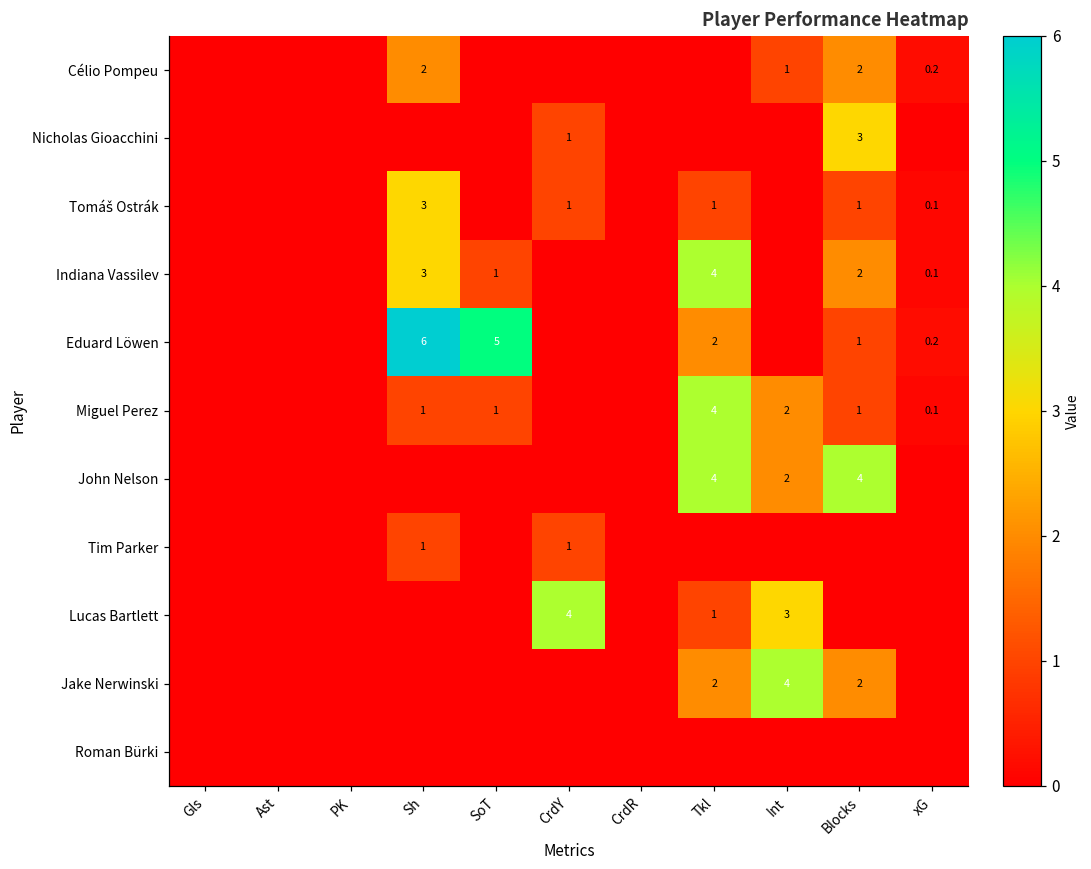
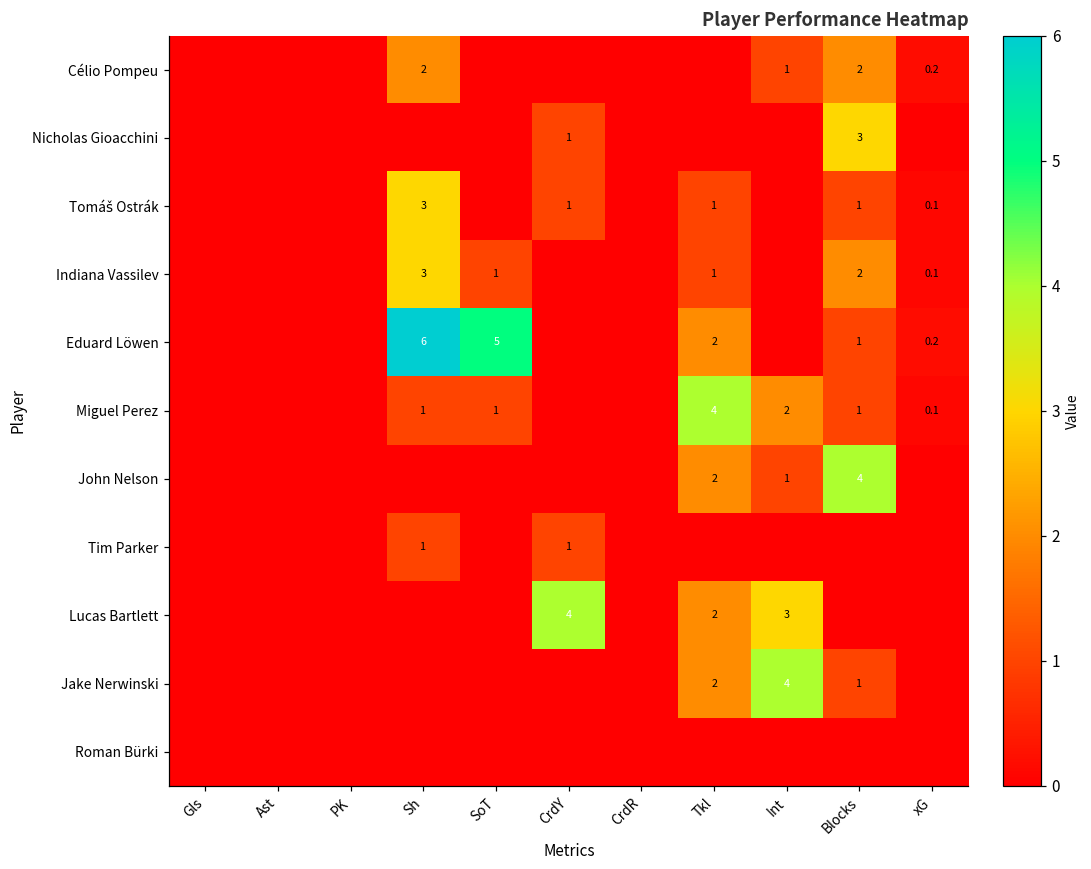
Indiana Vassilev, Tkl: 4 -> 1
John Nelson, Tkl: 4 -> 2
John Nelson, Int: 2 -> 1
Lucas Bartlett, Tkl: 1 -> 2
Jake Nerwinski, Blocks: 2 -> 1
